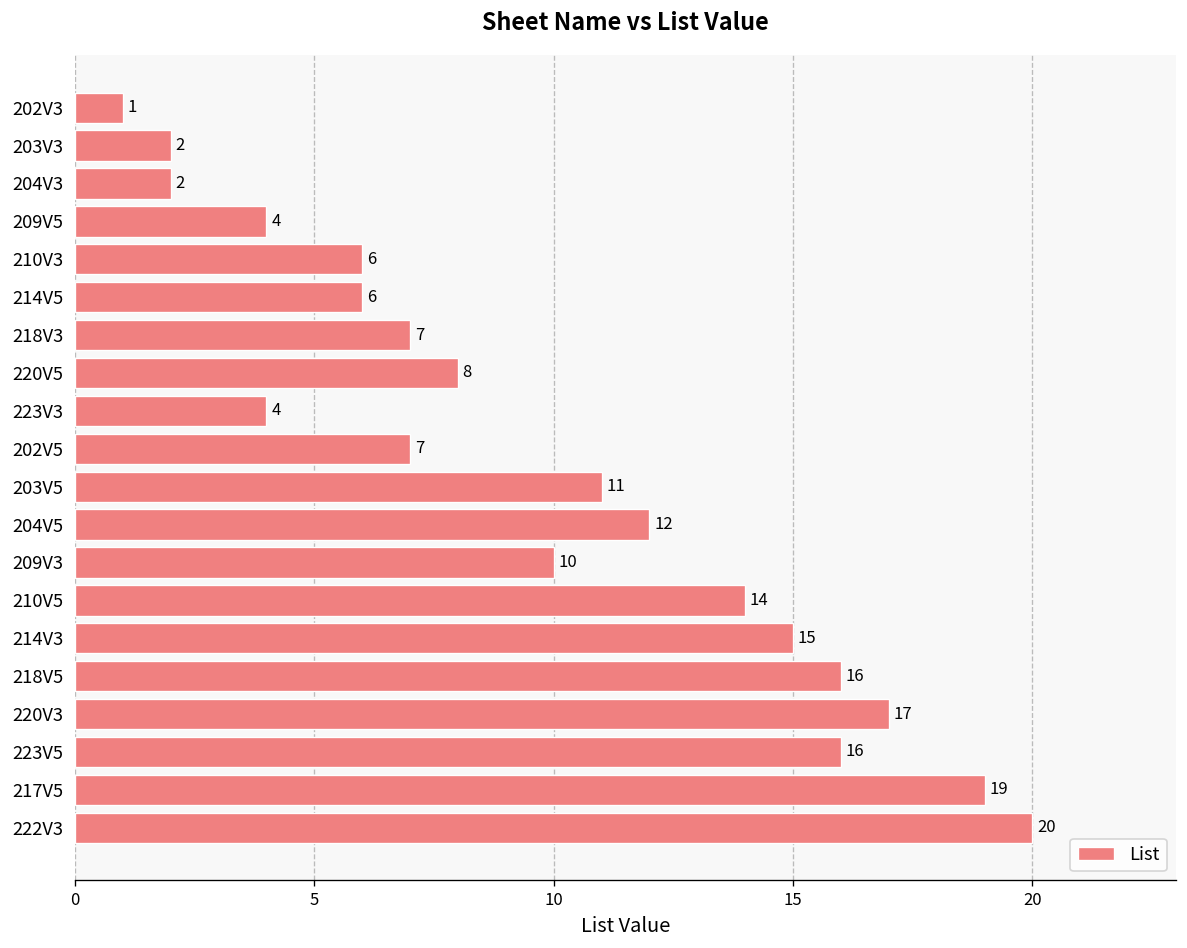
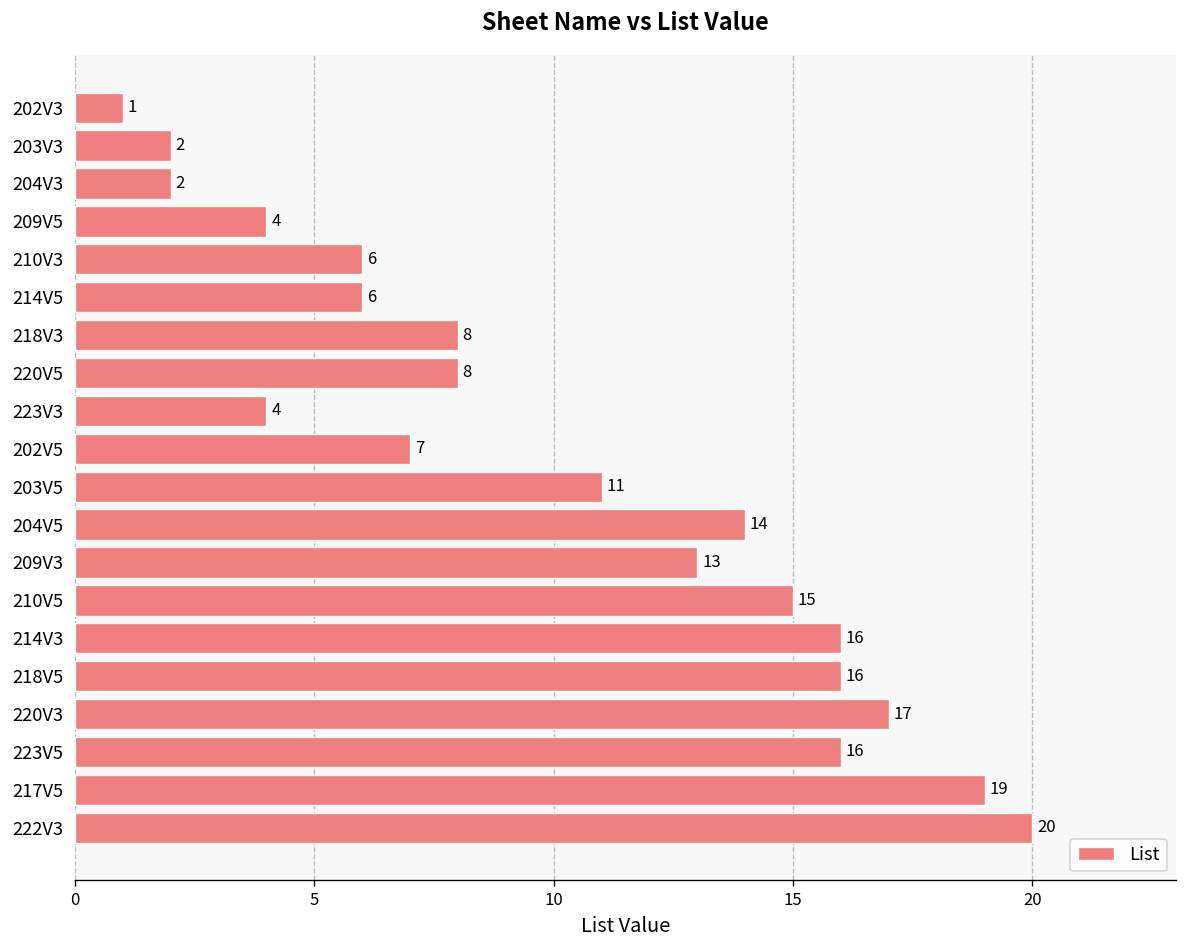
218V3: 7 -> 8
204V5: 12 -> 14
209V3: 10 -> 13
210V5: 14 -> 15
214V3: 15 -> 16
